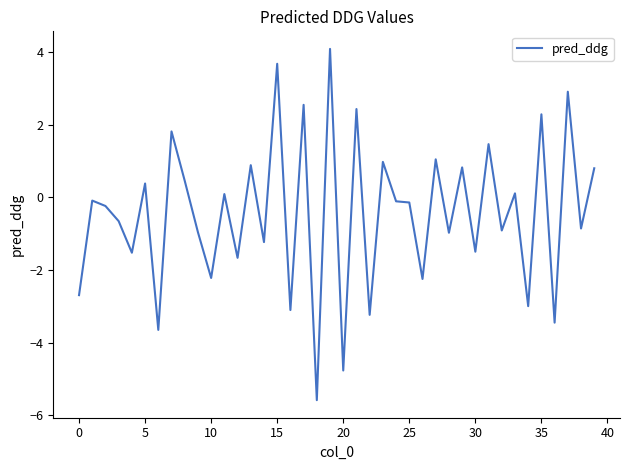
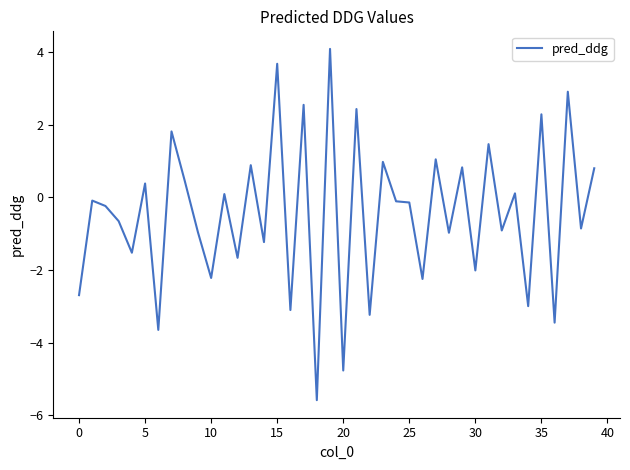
30: -1.5 -> -2.0
